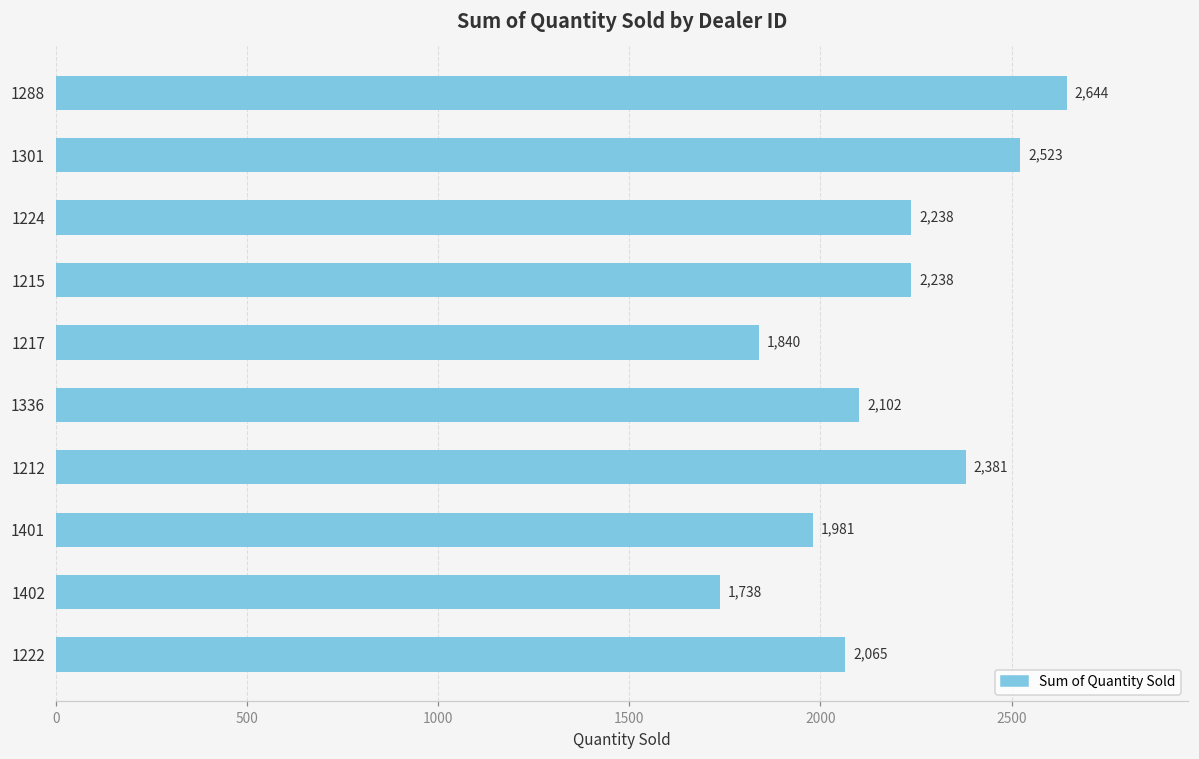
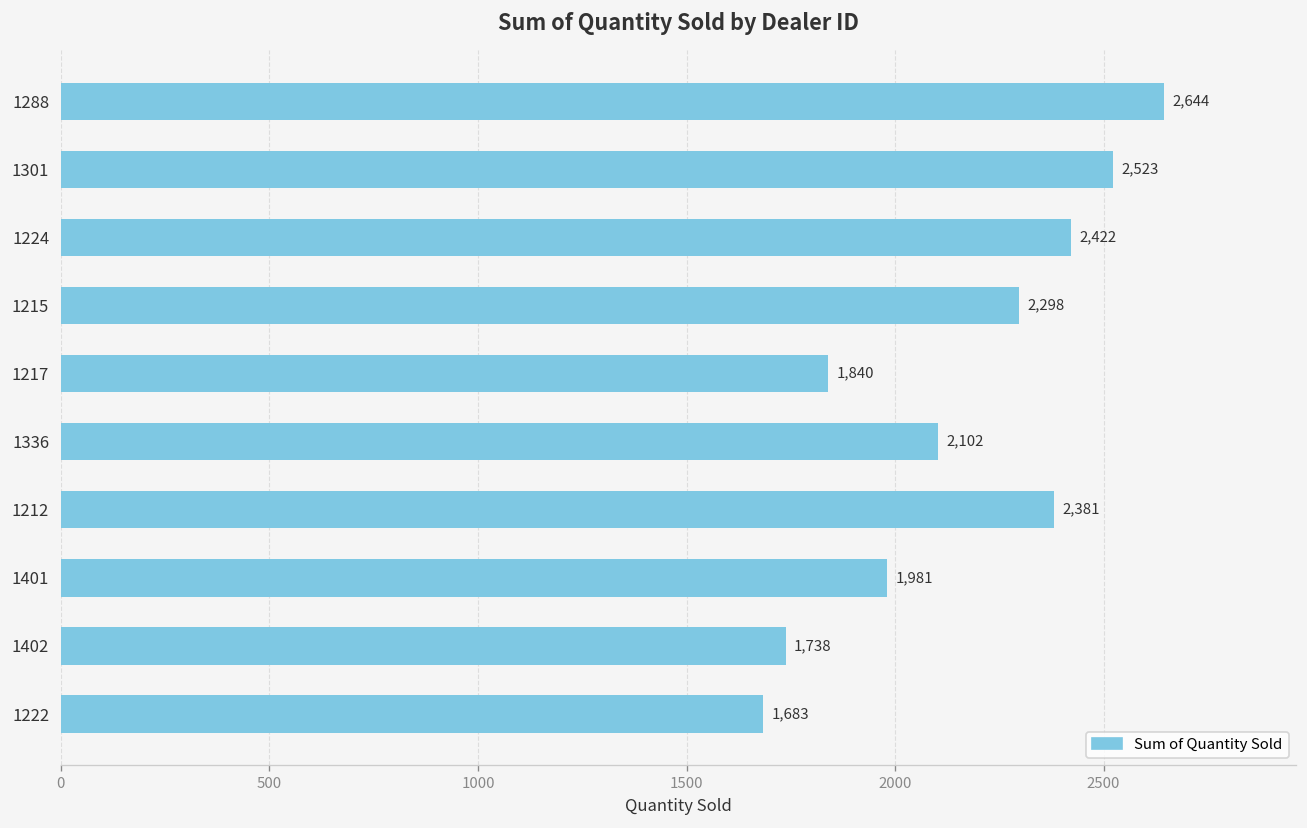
1224: 2,238 -> 2,422
1215: 2,238 -> 2,298
1222: 2,065 -> 1,683
